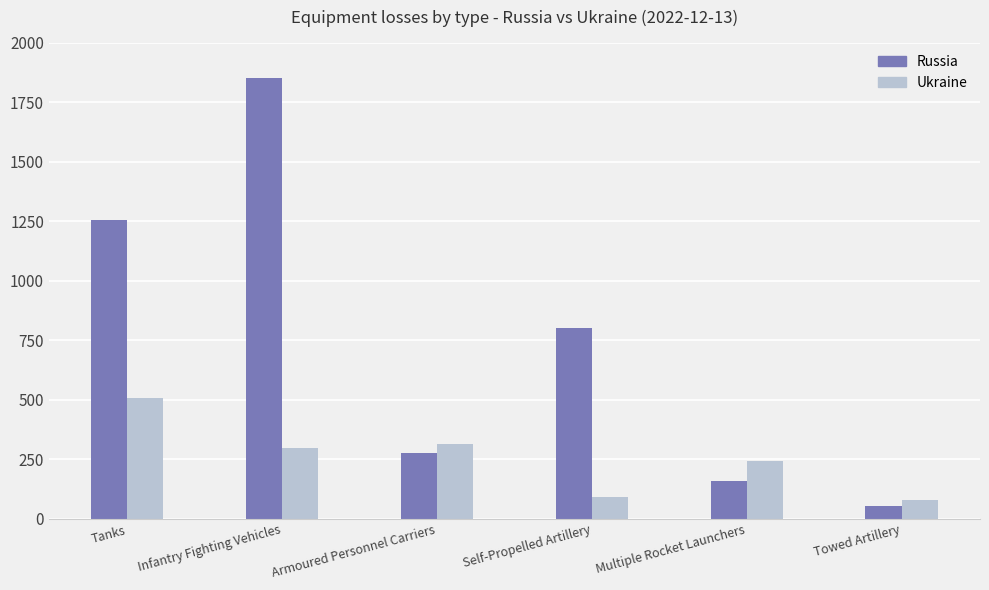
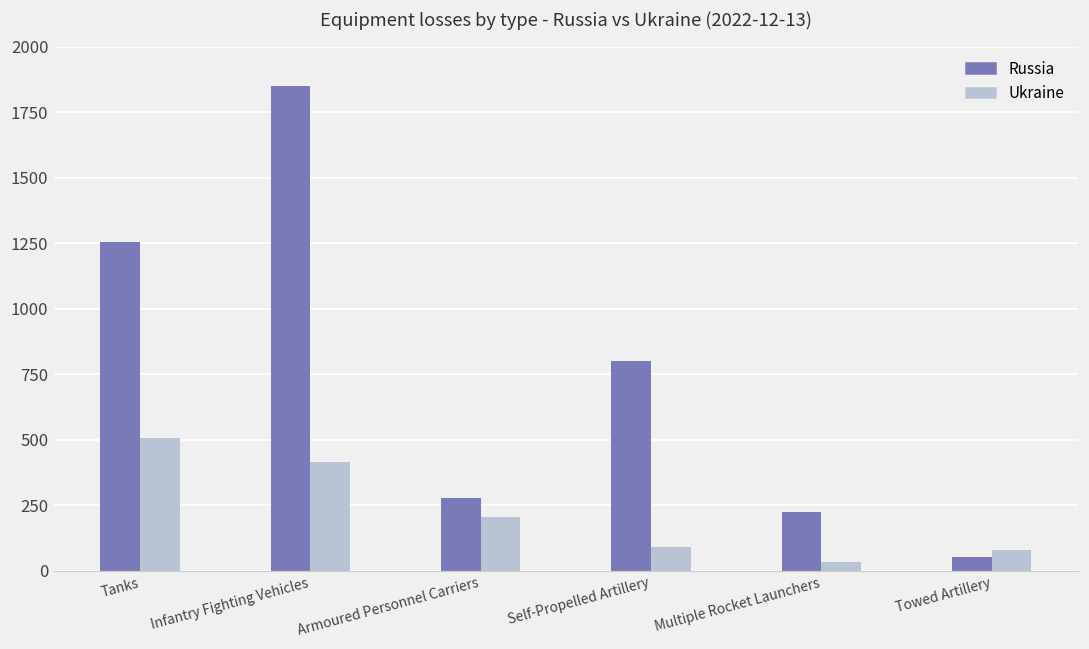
Ukraine, Infantry Fighting Vehicles: 300 -> 420
Ukraine, Armoured Personnel Carriers: 310 -> 210
Russia, Multiple Rocket Launchers: 160 -> 220
Ukraine, Multiple Rocket Launchers: 240 -> 30
